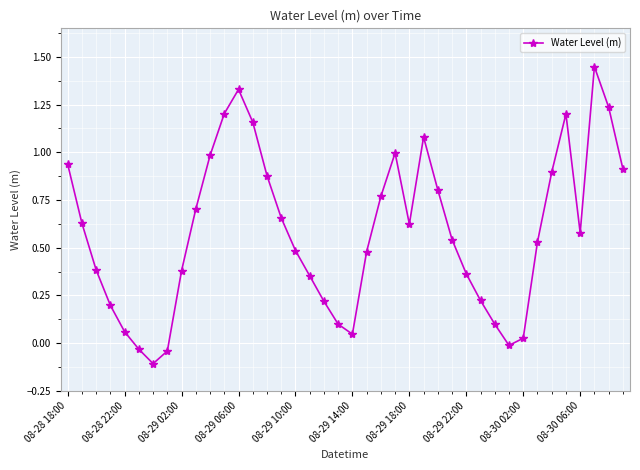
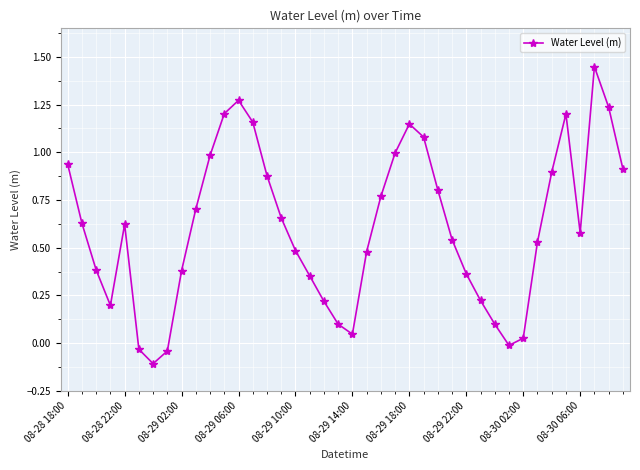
08-28 22:00: 0.06 -> 0.62
08-29 06:00: 1.33 -> 1.27
08-29 18:00: 0.62 -> 1.15
